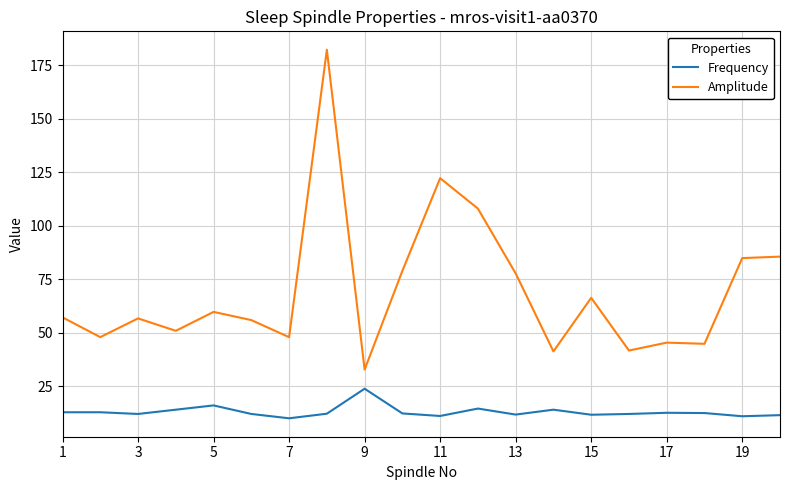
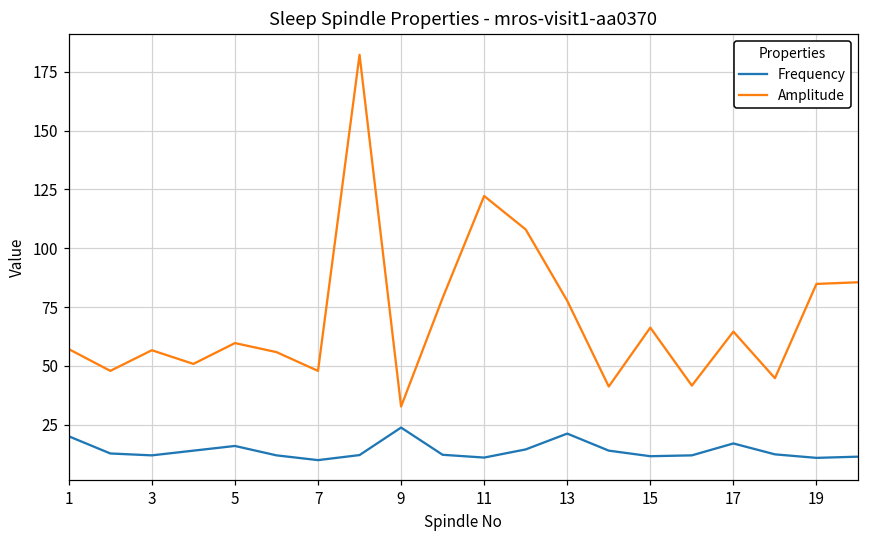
Frequency, 1: 13 -> 20
Frequency, 13: 12 -> 21
Frequency, 17: 13 -> 17
Amplitude, 17: 45 -> 65
